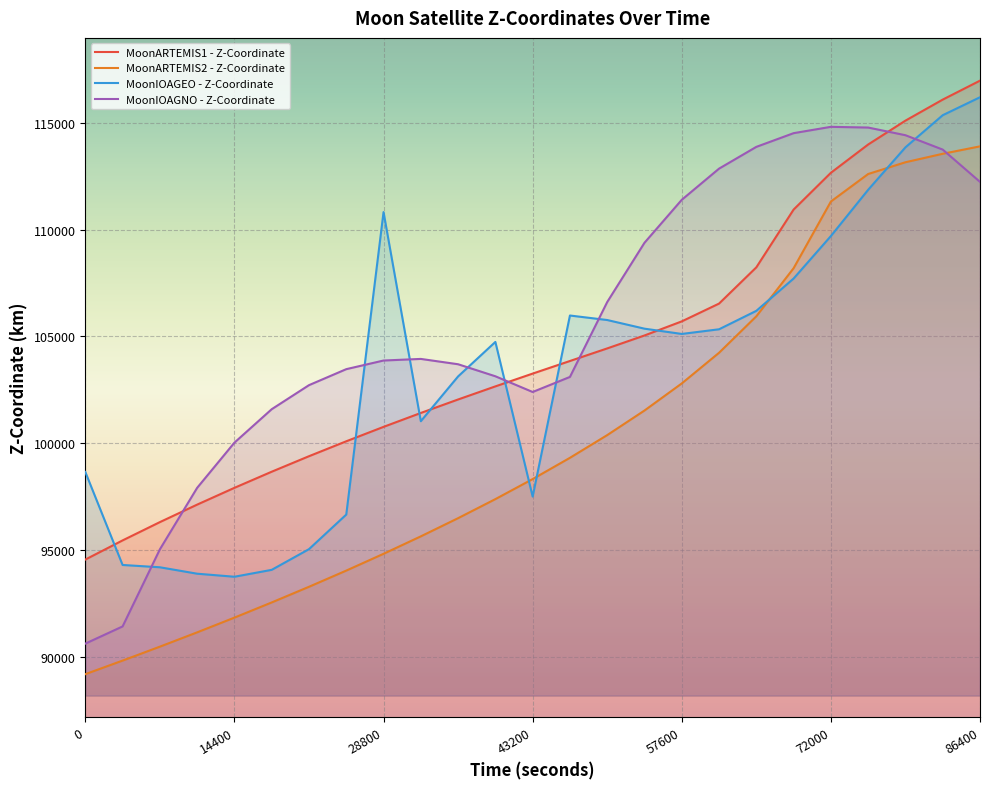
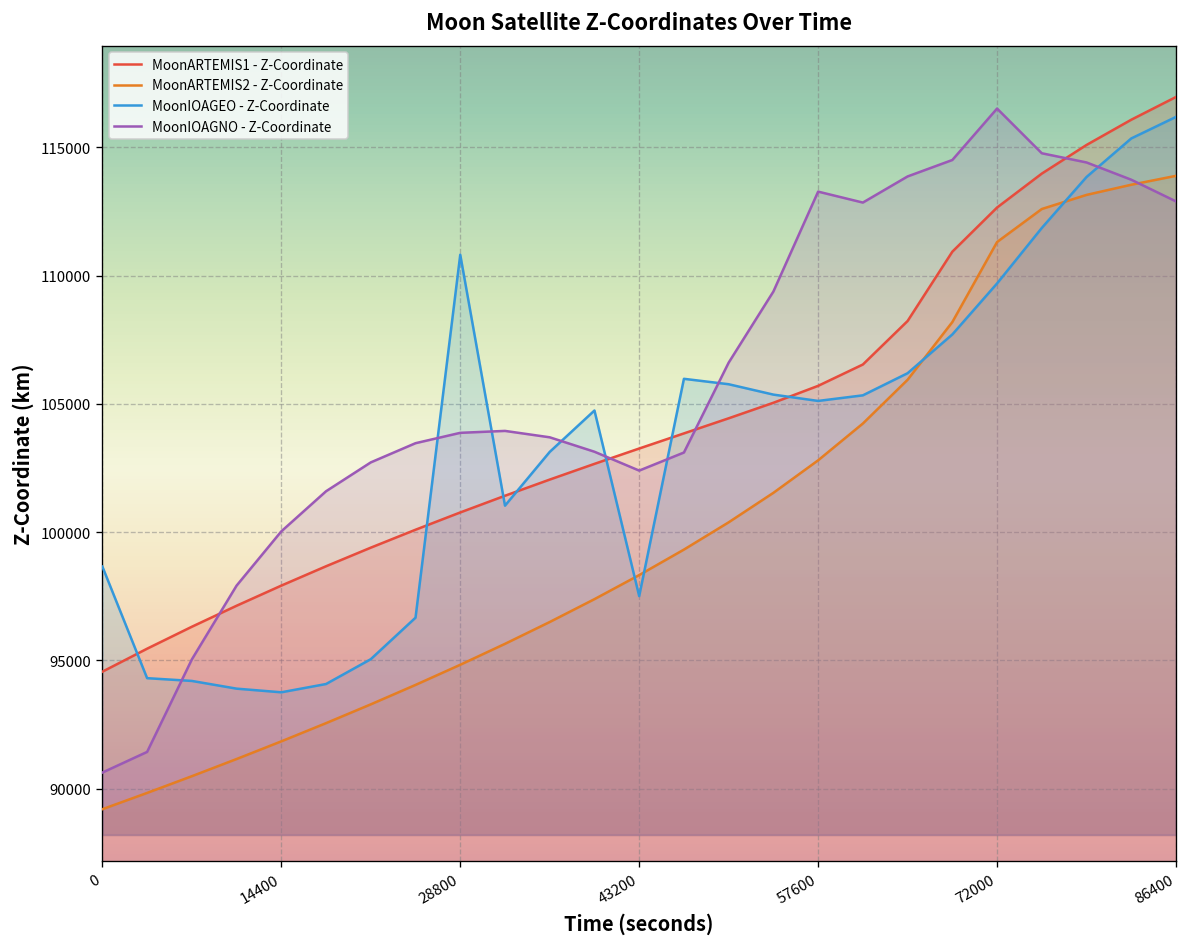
MoonIOAGNO - Z-Coordinate, 57600: 111400 -> 113300
MoonIOAGNO - Z-Coordinate, 72000: 114800 -> 116500
MoonIOAGNO - Z-Coordinate, 86400: 112200 -> 112900
